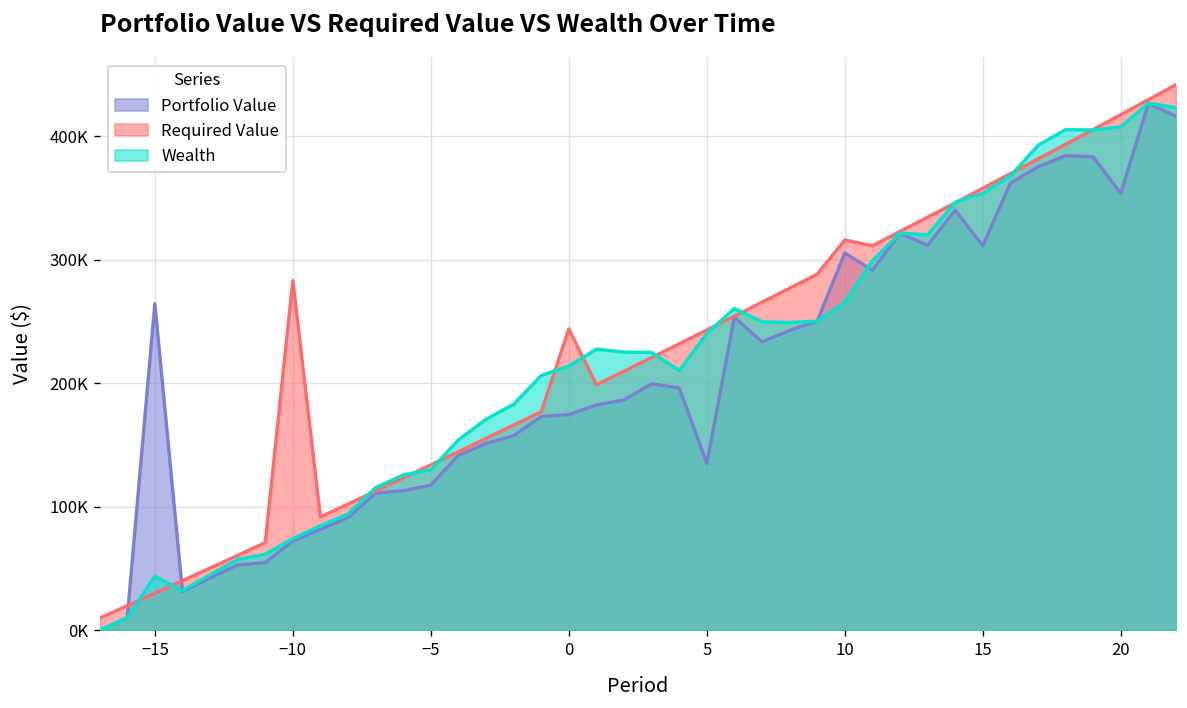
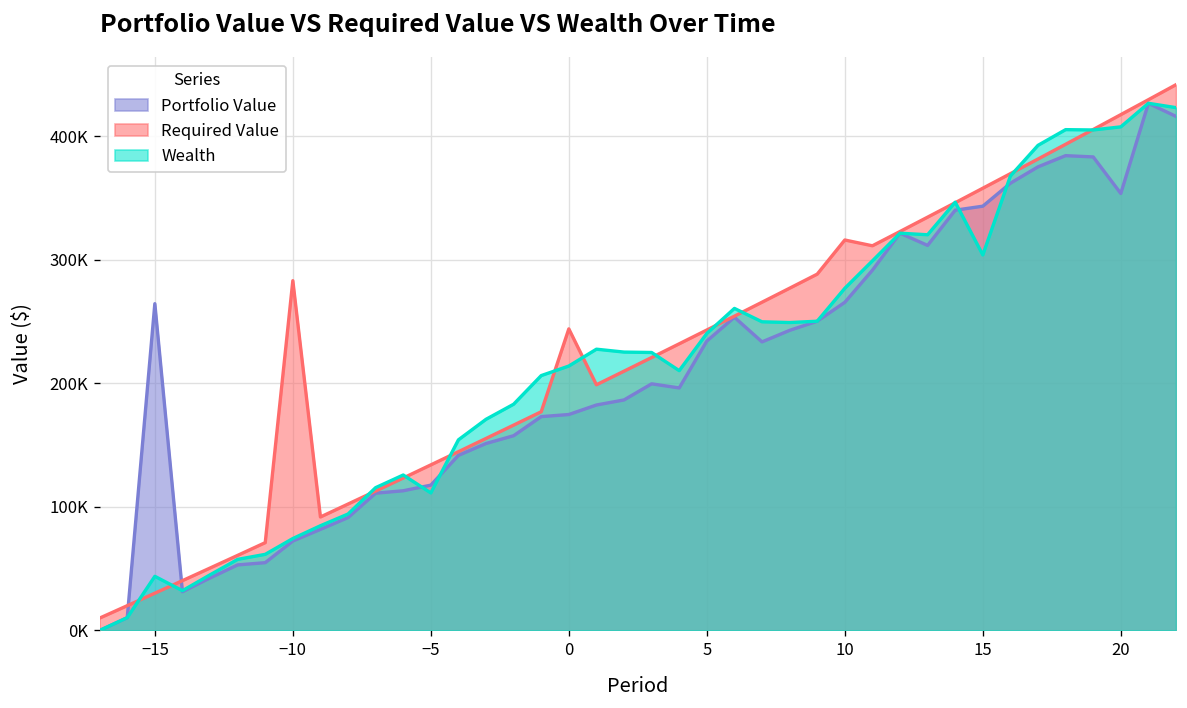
Wealth, −5: 130000 -> 111000
Portfolio Value, 5: 135000 -> 234000
Portfolio Value, 10: 305000 -> 266000
Wealth, 10: 266000 -> 277000
Portfolio Value, 15: 311000 -> 343000
Wealth, 15: 354000 -> 304000
